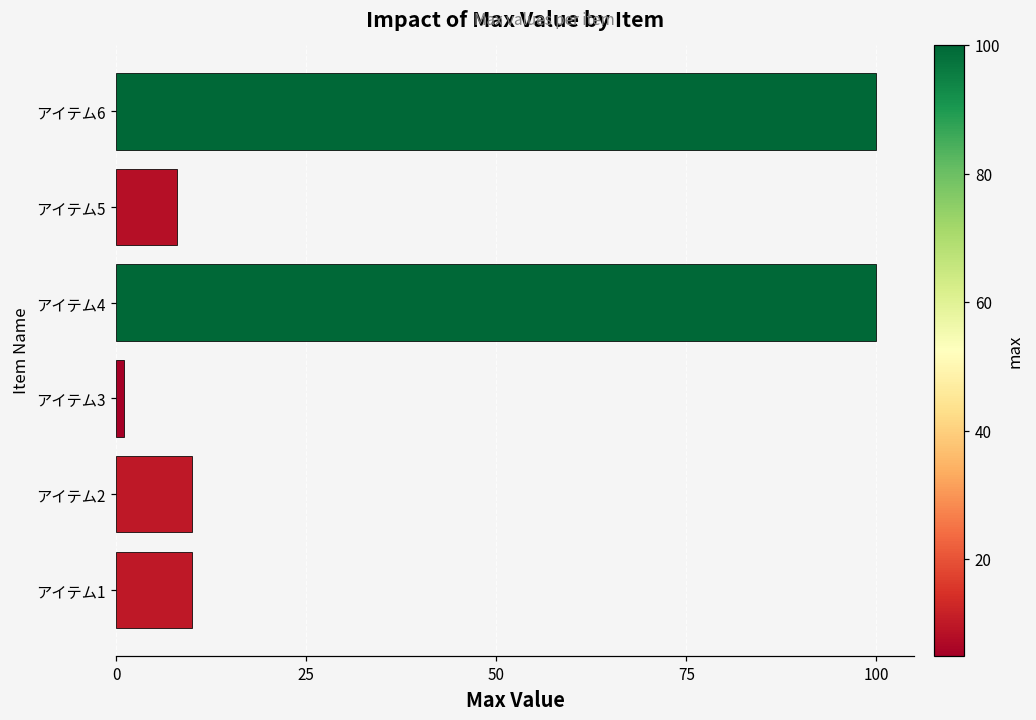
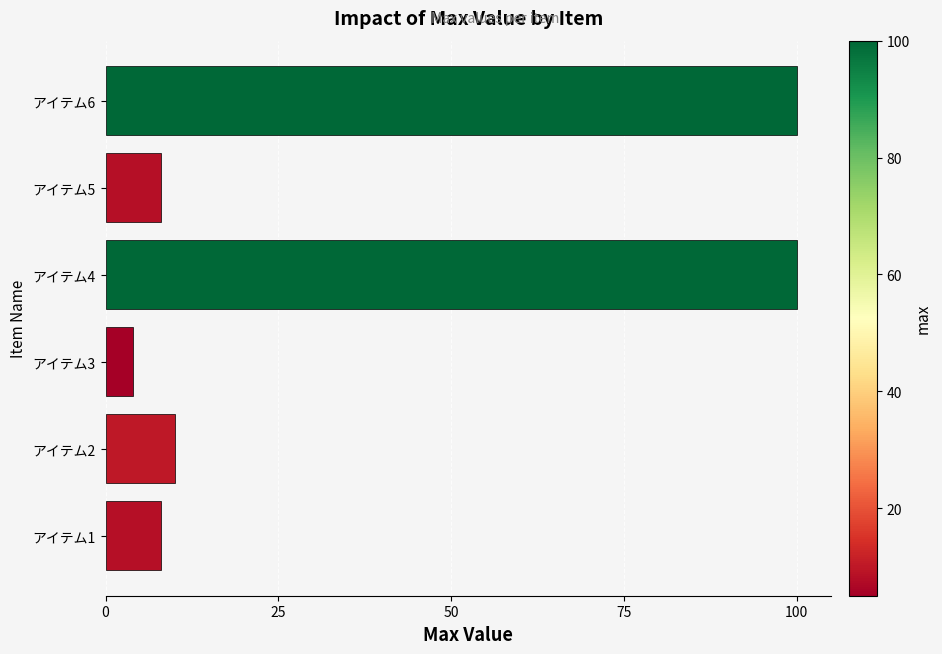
アイテム3: 1 -> 4
アイテム1: 10 -> 8
